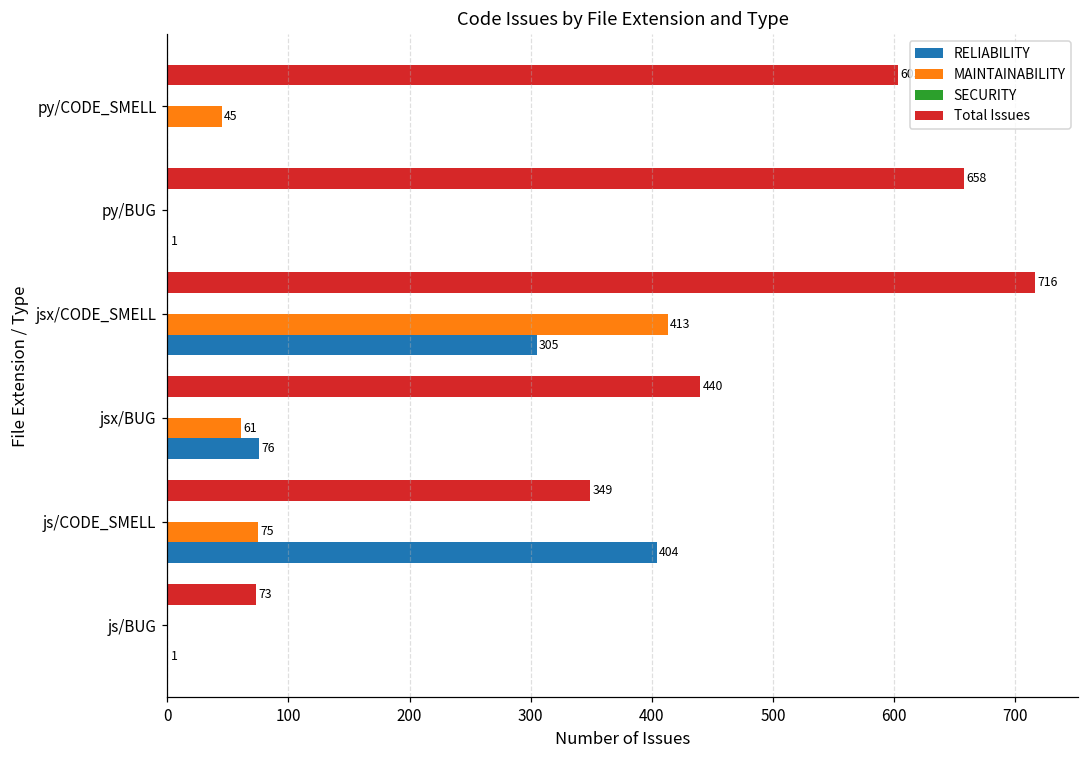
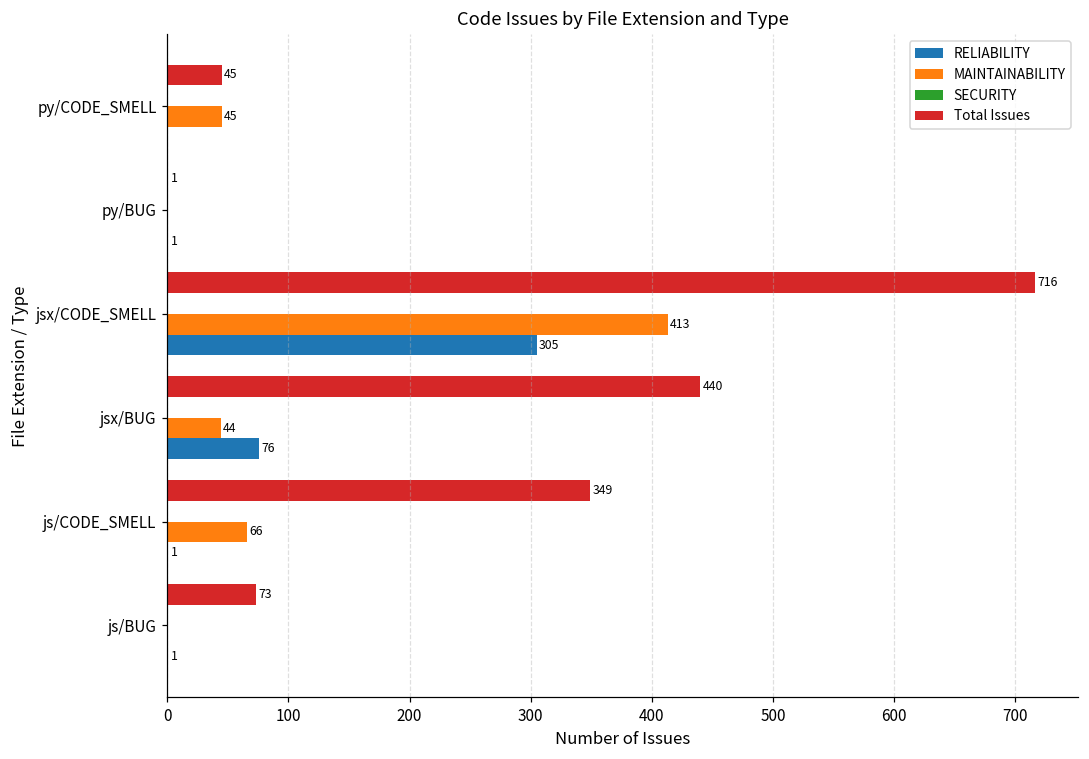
Total Issues, py/CODE_SMELL: 603 -> 45
Total Issues, py/BUG: 658 -> 1
MAINTAINABILITY, jsx/BUG: 61 -> 44
MAINTAINABILITY, js/CODE_SMELL: 75 -> 66
RELIABILITY, js/CODE_SMELL: 404 -> 1
